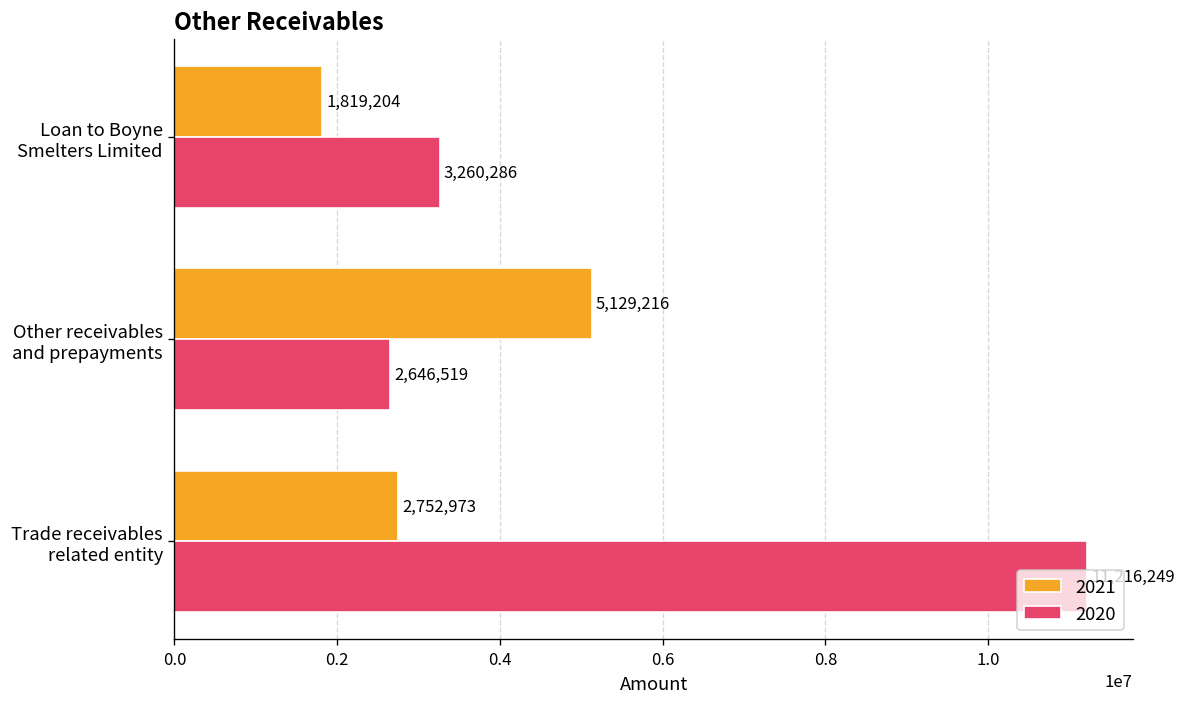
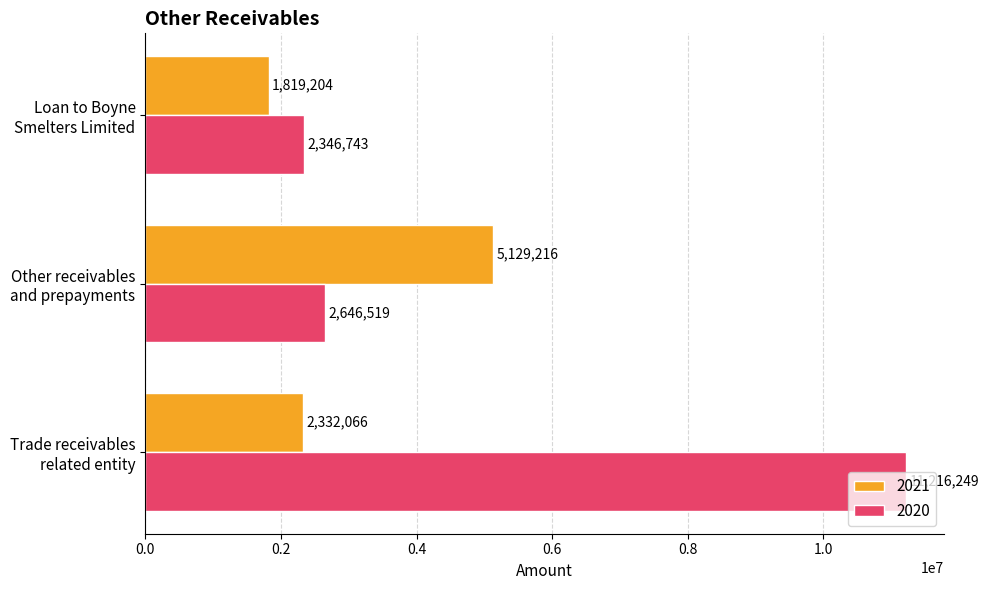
2020, Loan to Boyne Smelters Limited: 3,260,286 -> 2,346,743
2021, Trade receivables related entity: 2,752,973 -> 2,332,066
